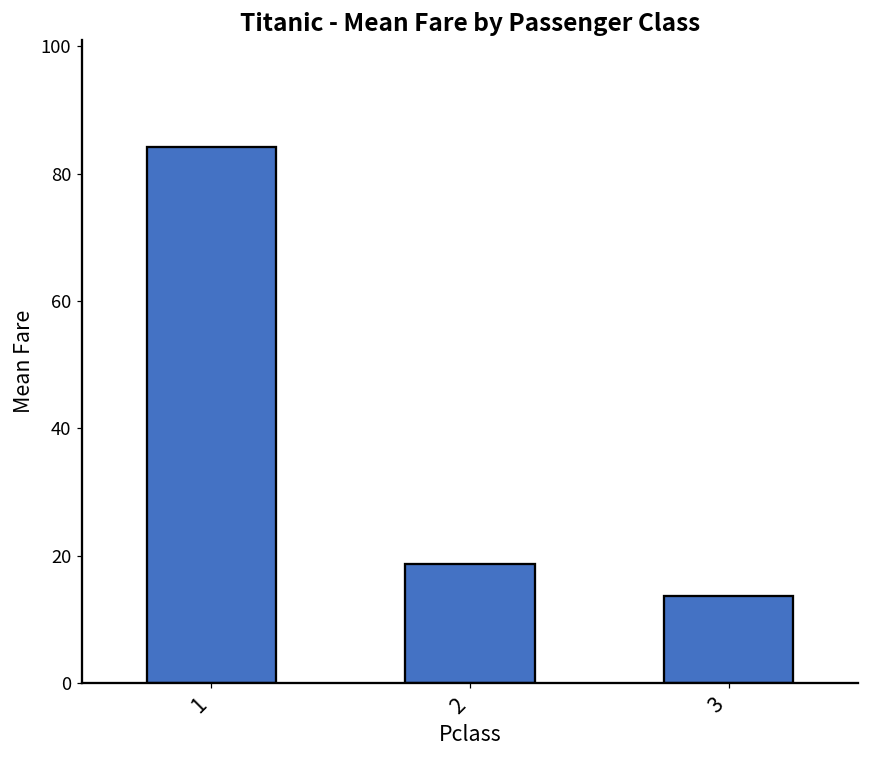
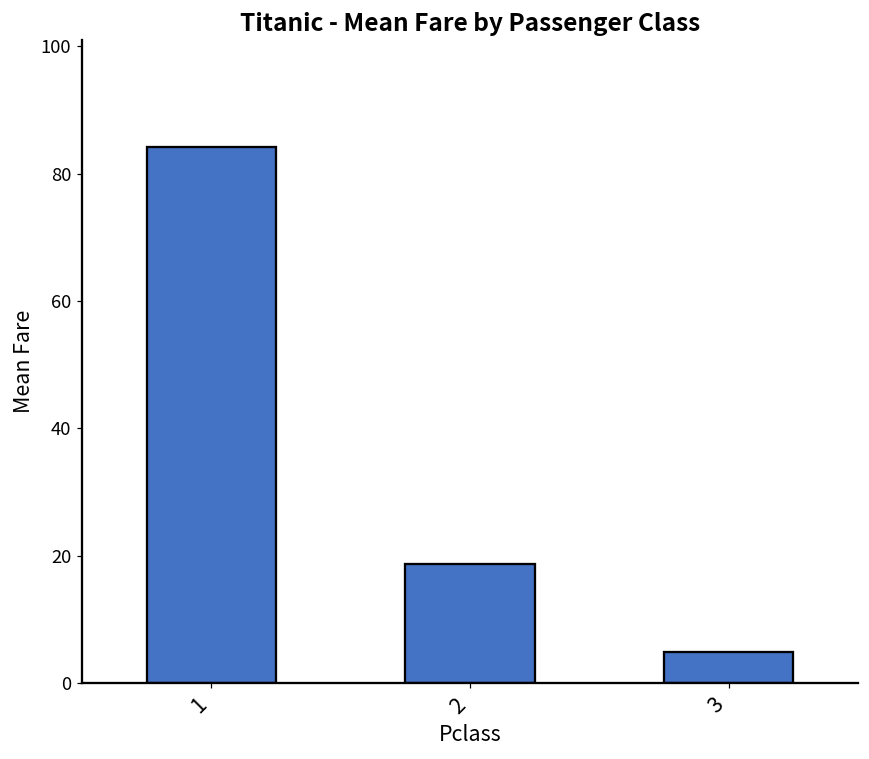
3: 14 -> 5
